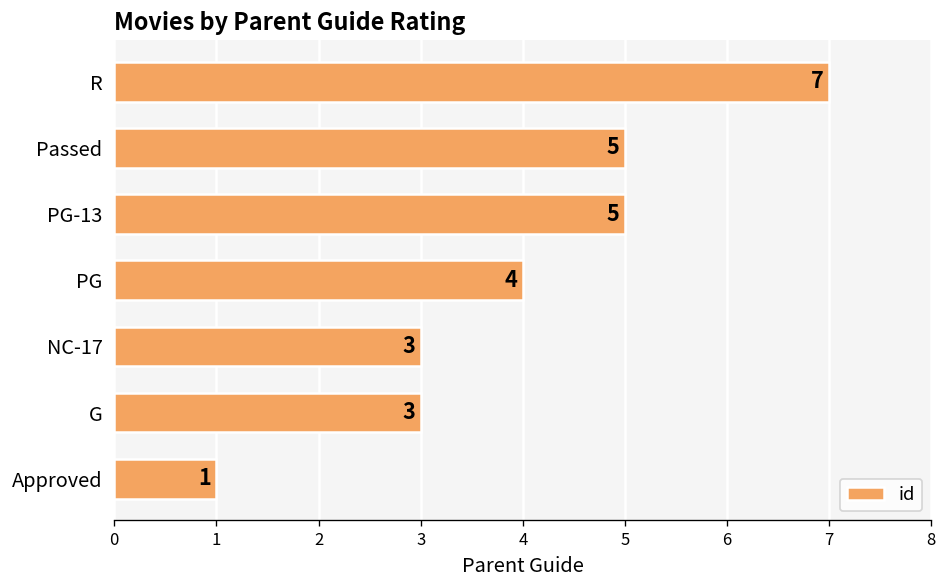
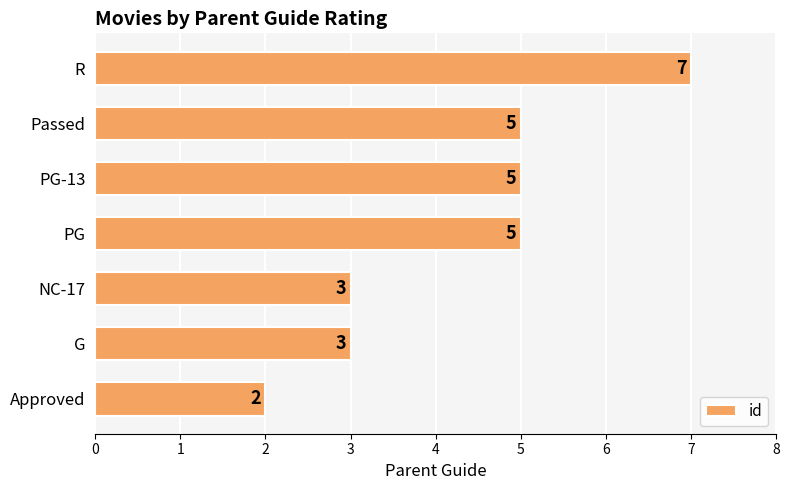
PG: 4 -> 5
Approved: 1 -> 2
